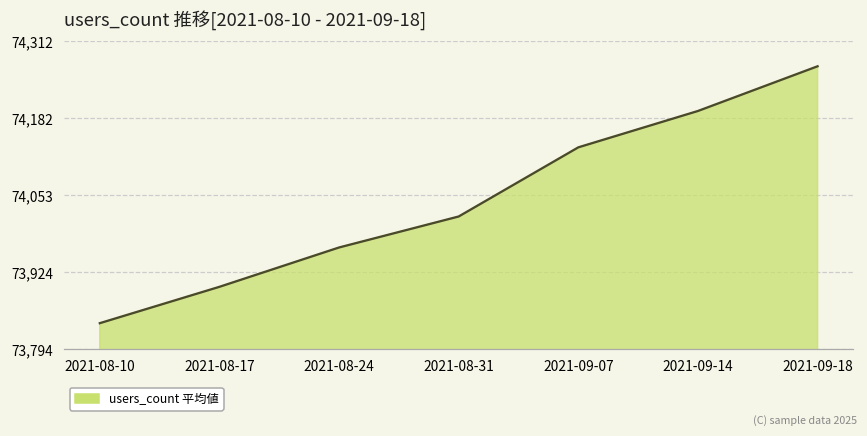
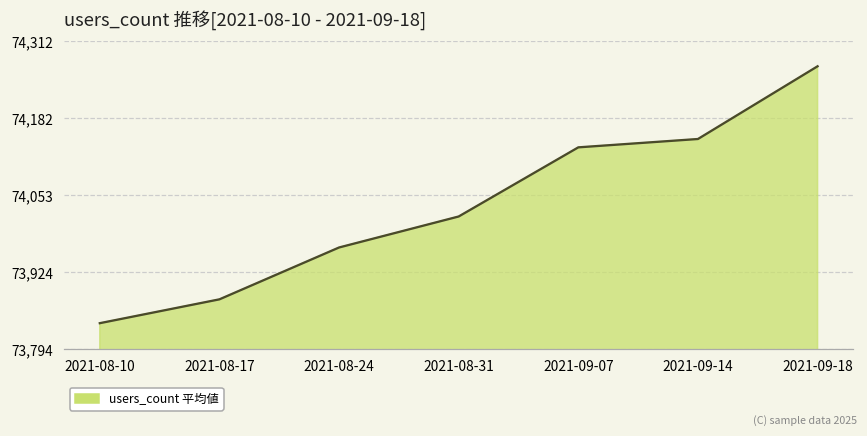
2021-08-17: 73,900 -> 73,880
2021-09-14: 74,190 -> 74,150
